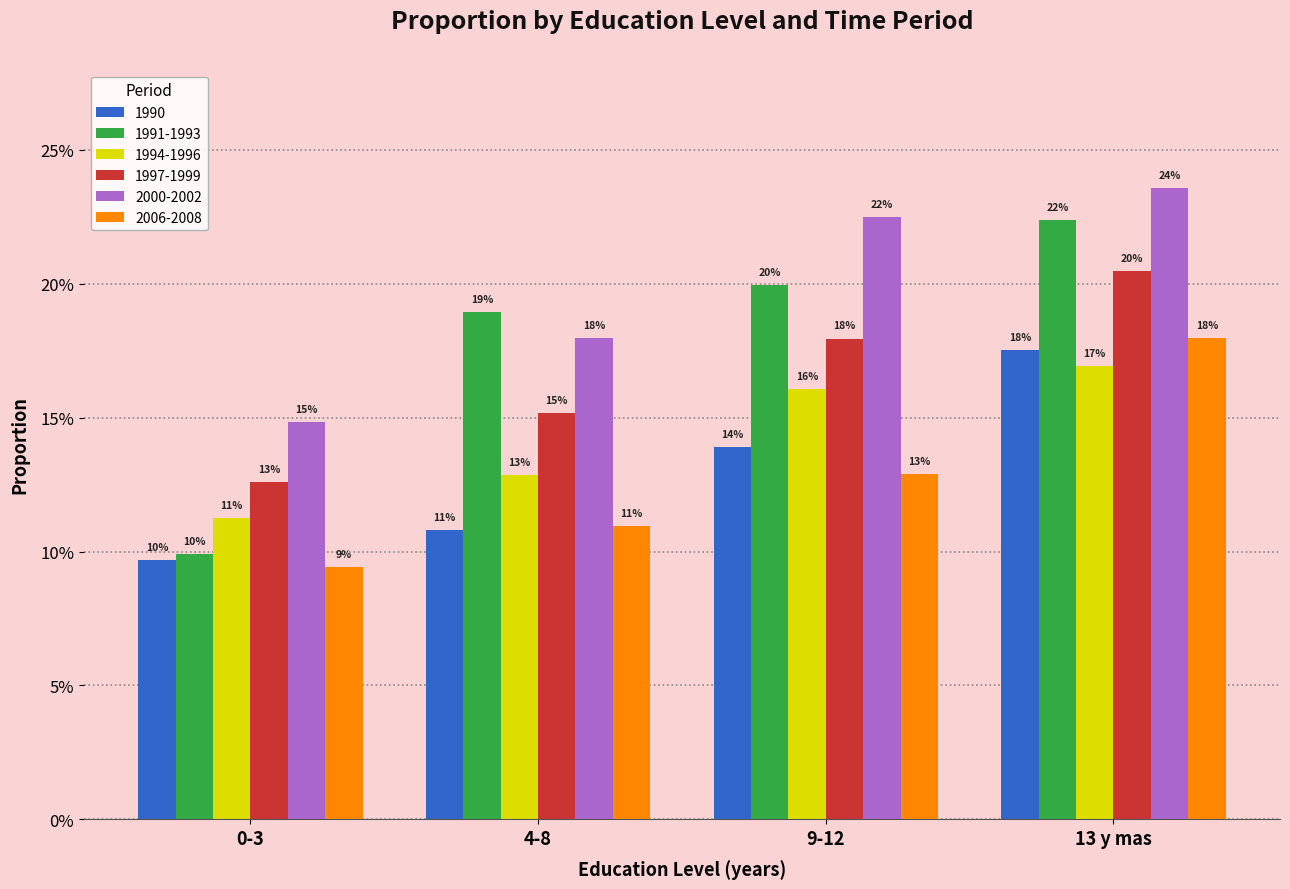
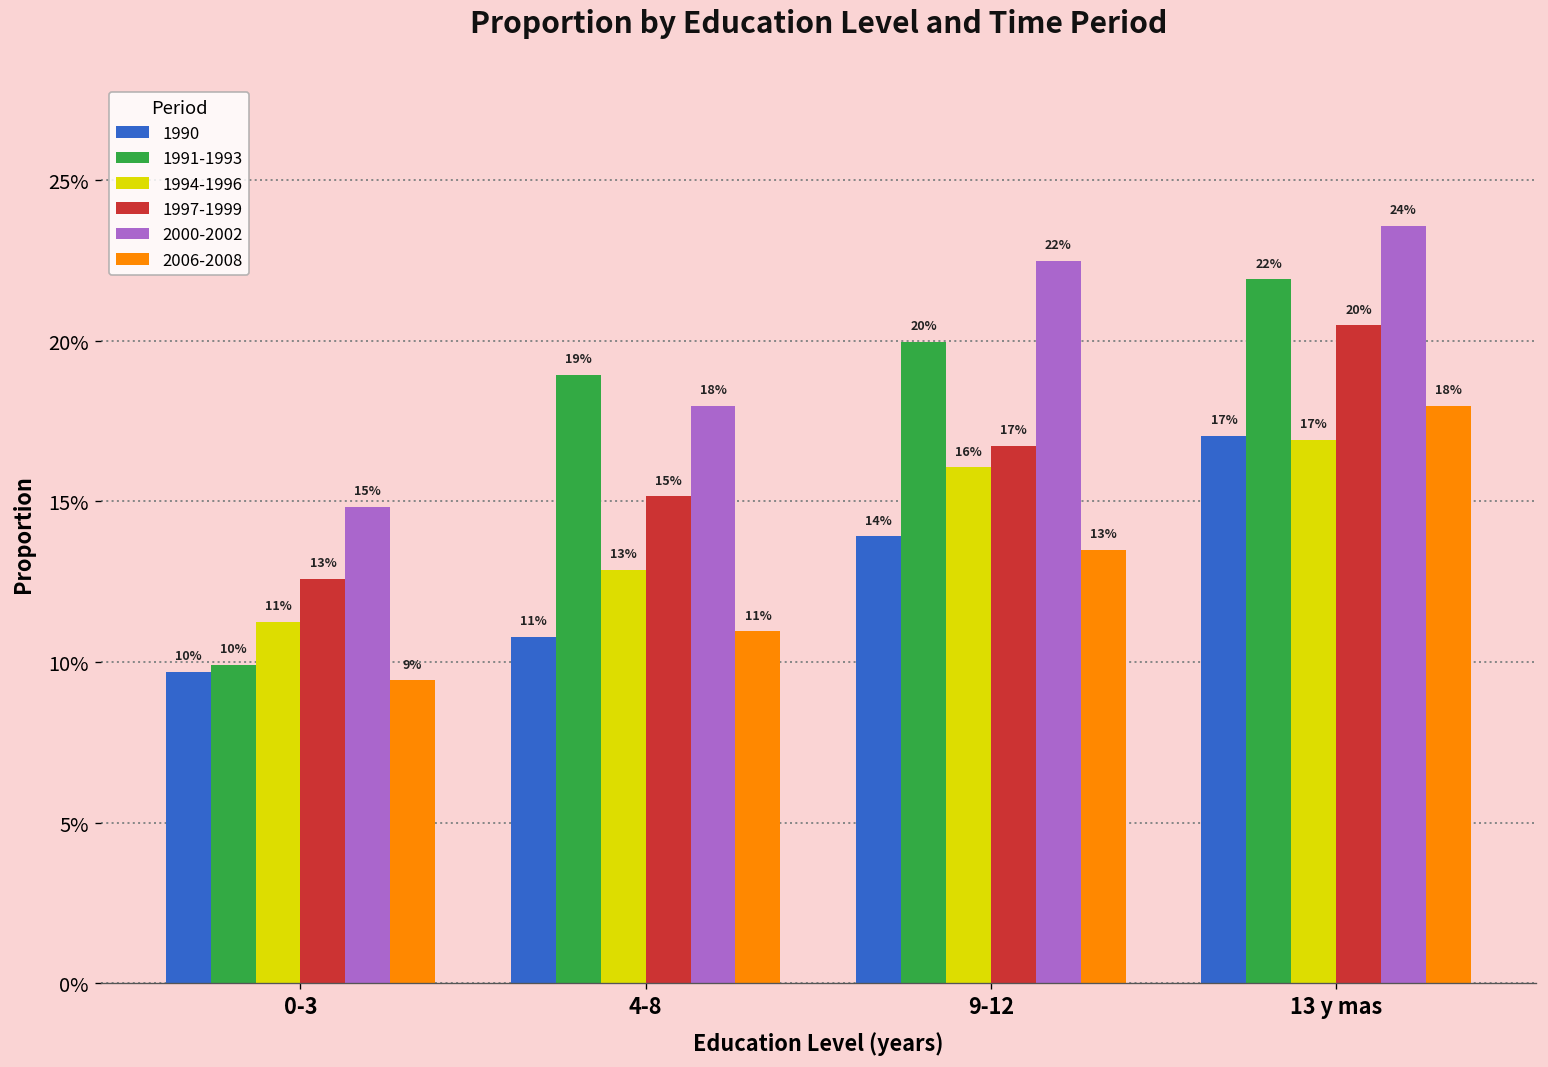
1997-1999, 9-12: 18% -> 17%
2006-2008, 9-12: 12.9% -> 13.5%
1990, 13 y mas: 18% -> 17%
1991-1993, 13 y mas: 22.4% -> 21.9%
